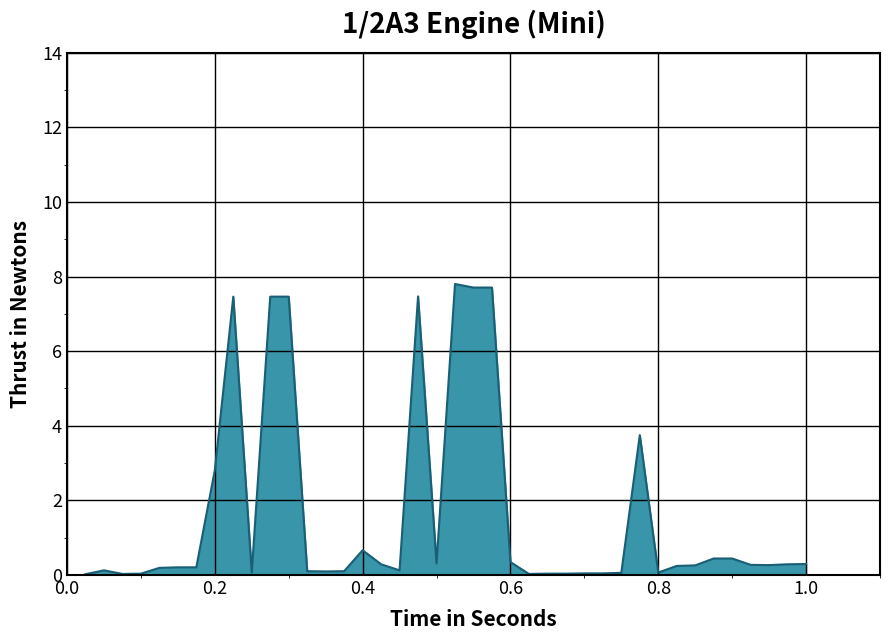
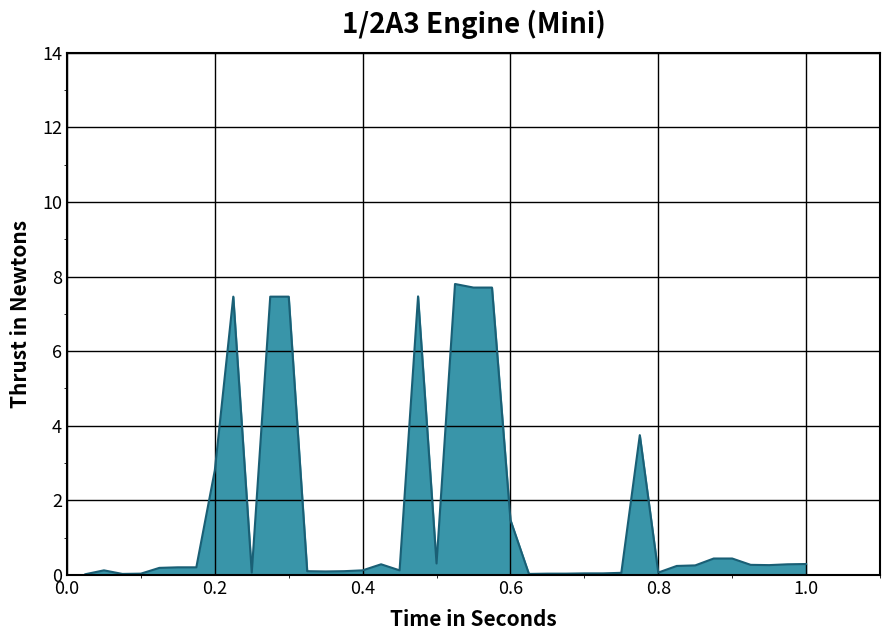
0.4: 0.7 -> 0.1
0.6: 0.3 -> 1.5
